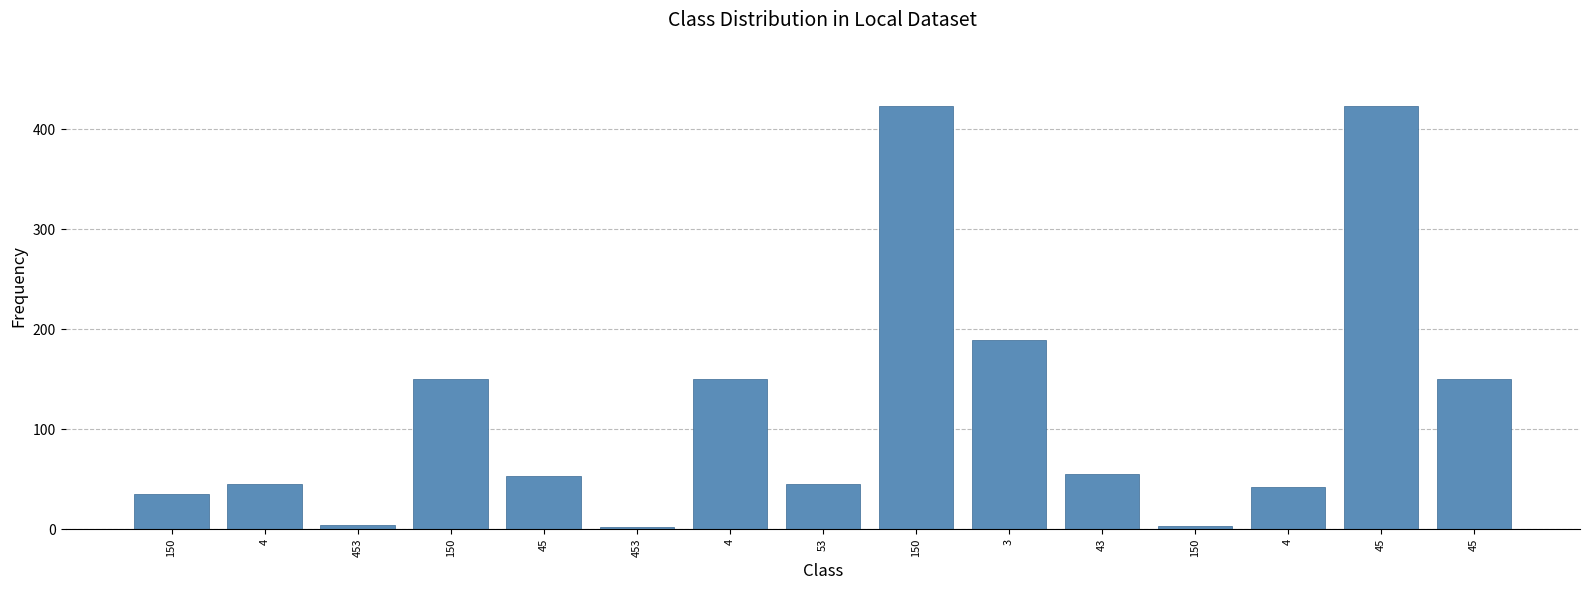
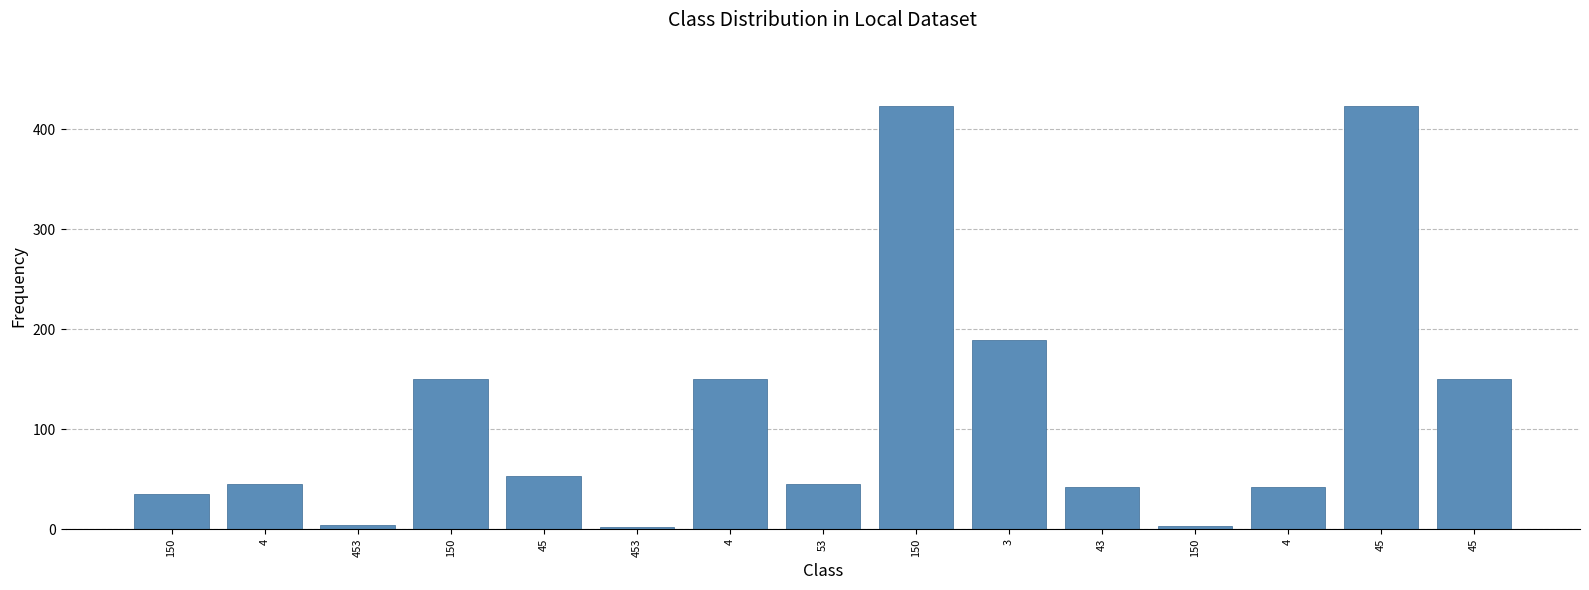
43: 55 -> 42
